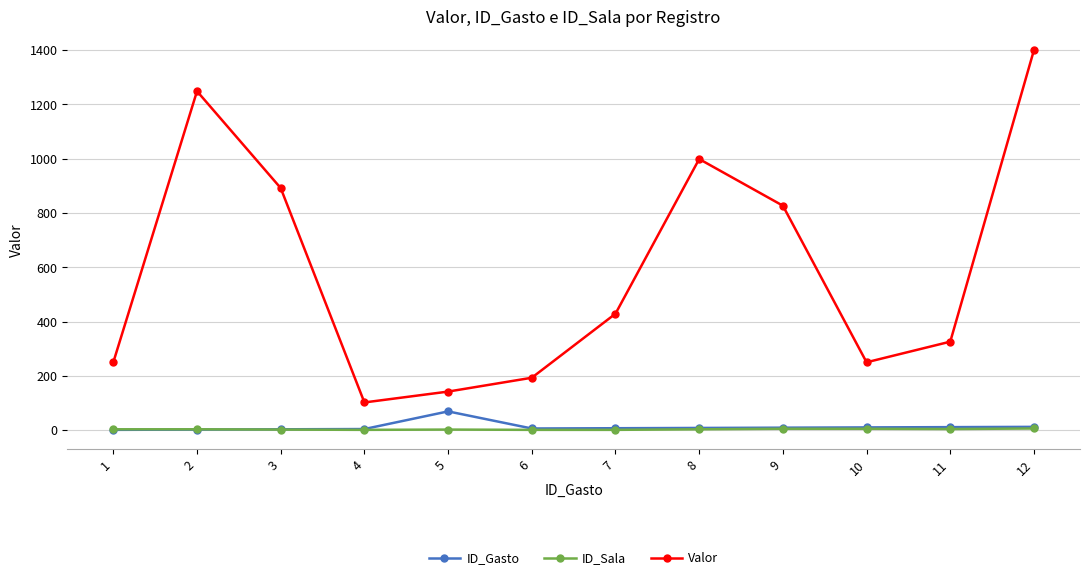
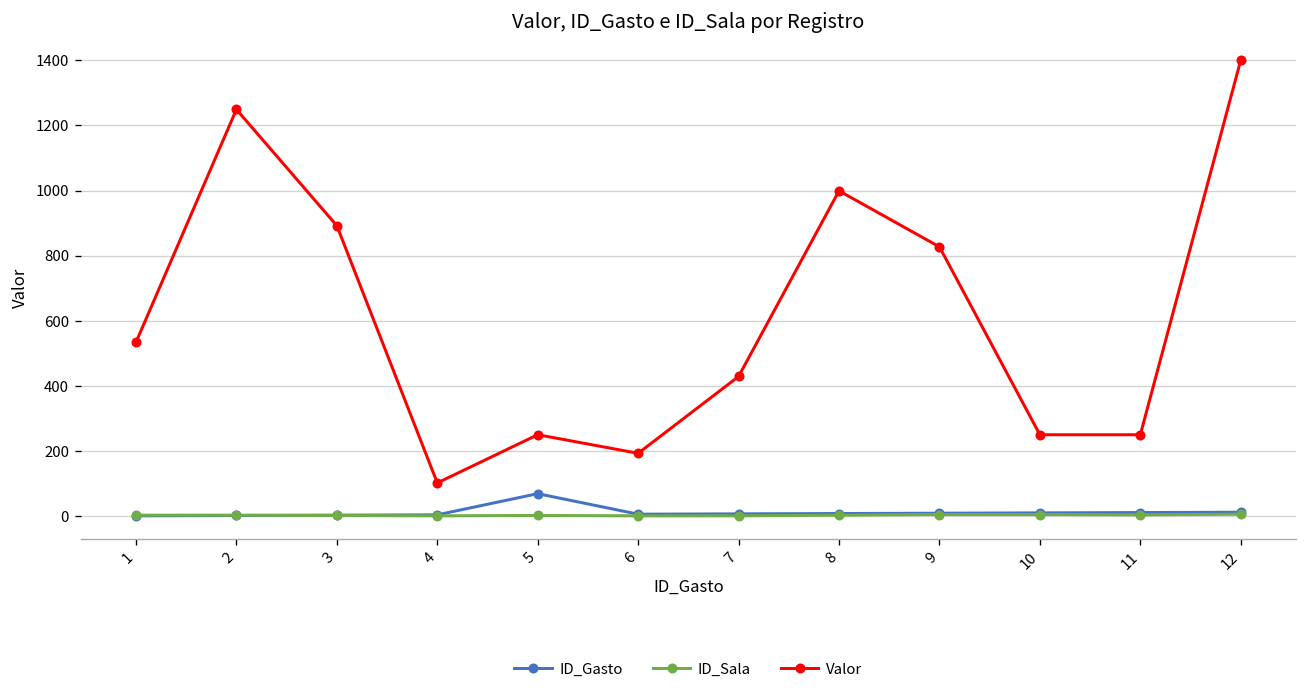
Valor, 1: 250 -> 530
Valor, 5: 140 -> 250
Valor, 11: 330 -> 250
